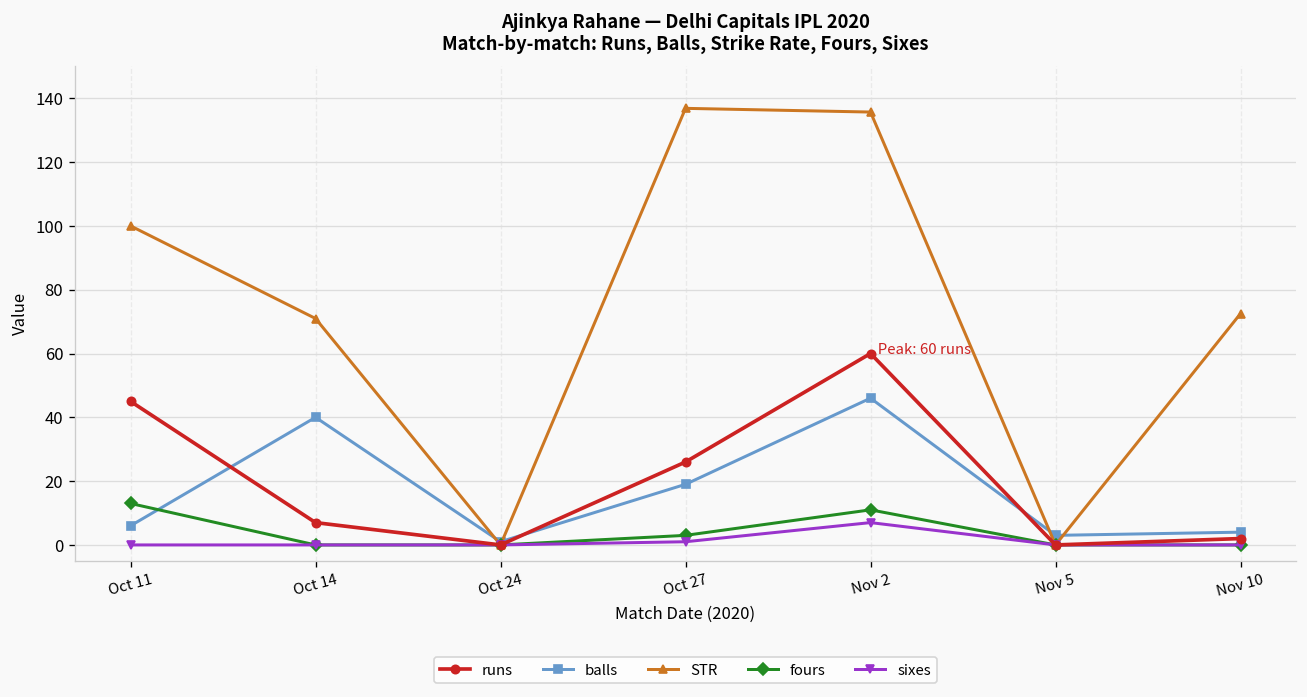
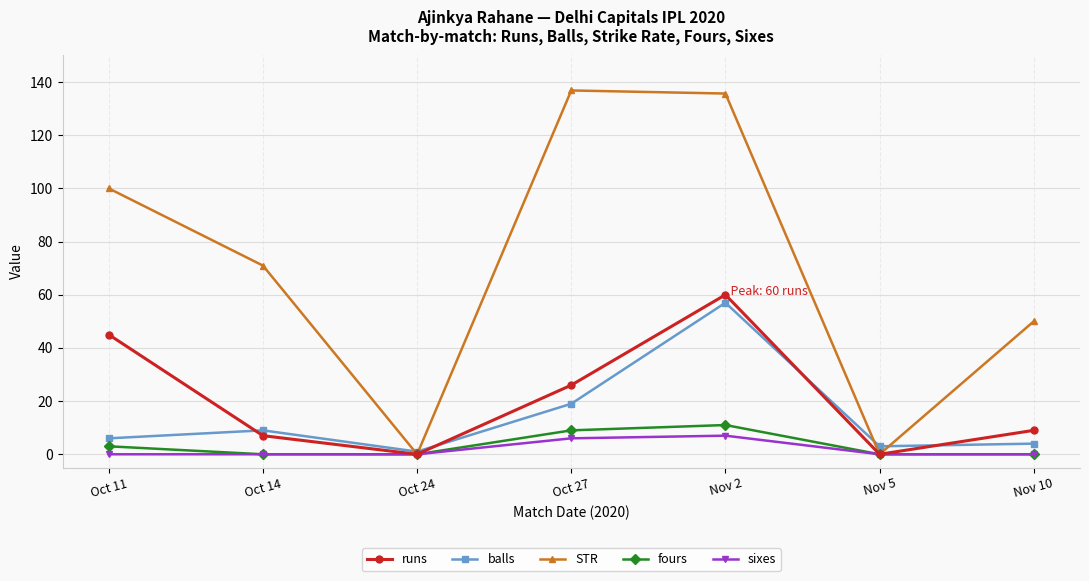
fours, Oct 11: 13 -> 3
balls, Oct 14: 40 -> 9
fours, Oct 27: 3 -> 9
sixes, Oct 27: 1 -> 6
balls, Nov 2: 46 -> 57
runs, Nov 10: 2 -> 9
STR, Nov 10: 73 -> 50
